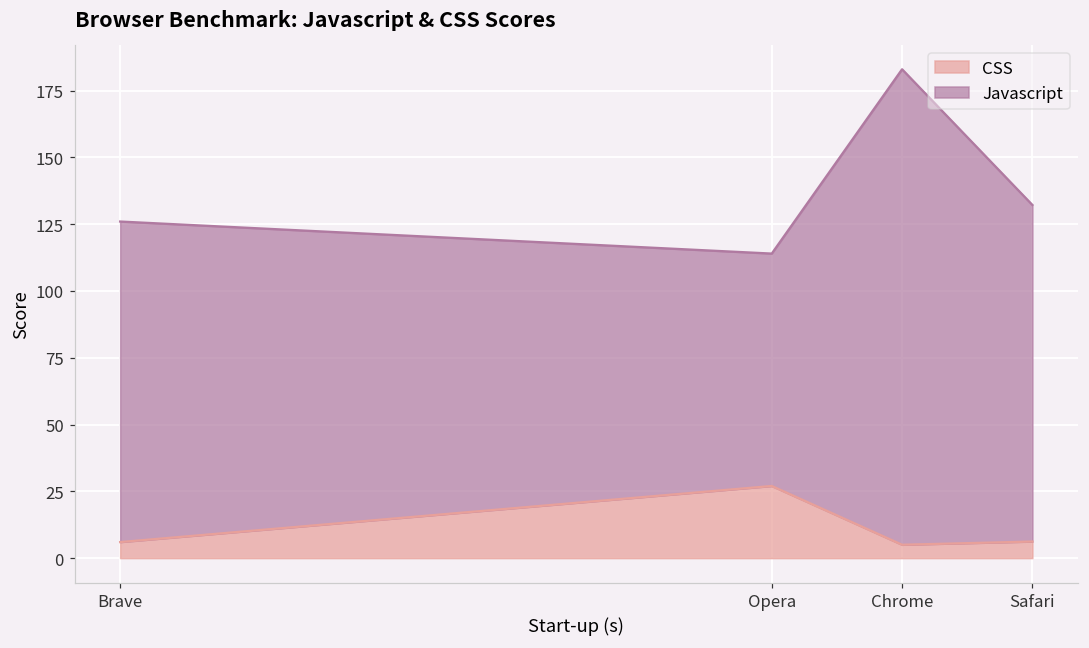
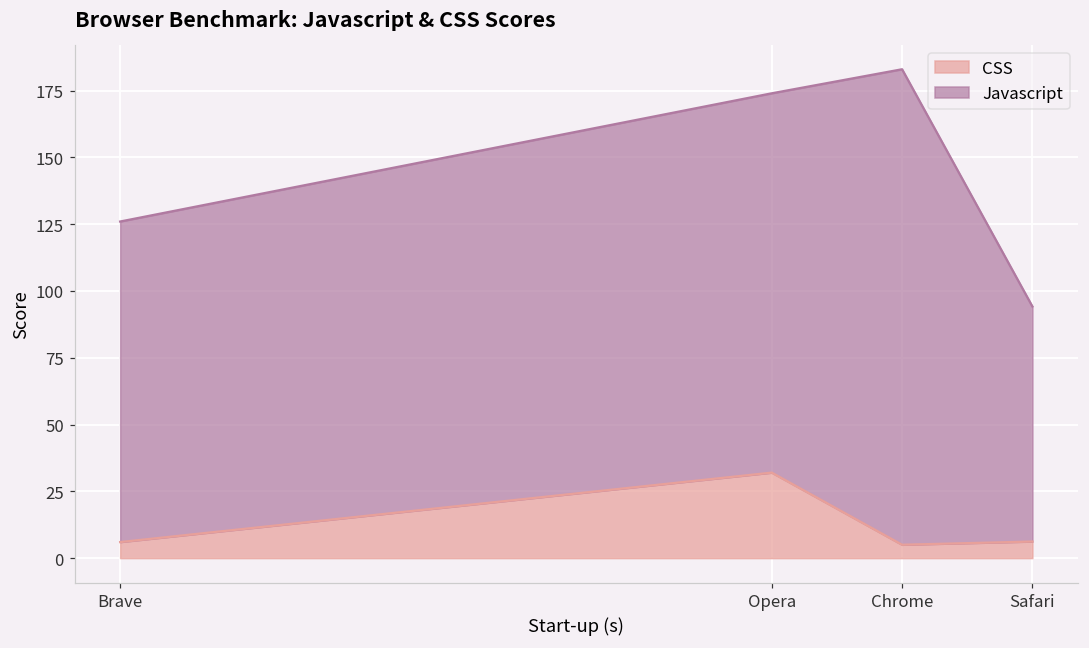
CSS, Opera: 27 -> 32
Javascript, Opera: 87 -> 142
Javascript, Safari: 126 -> 88
